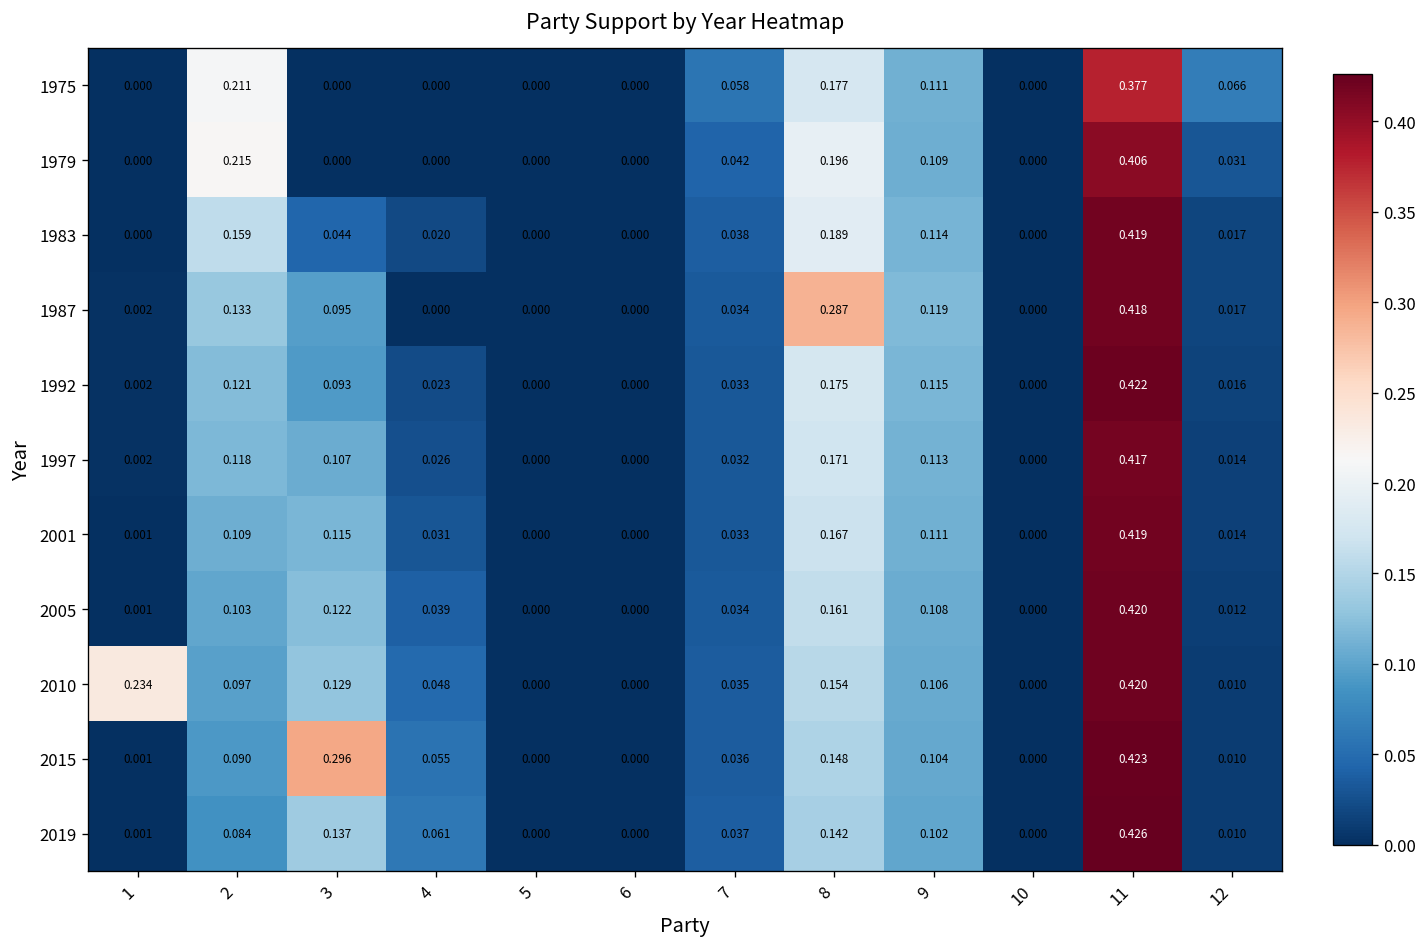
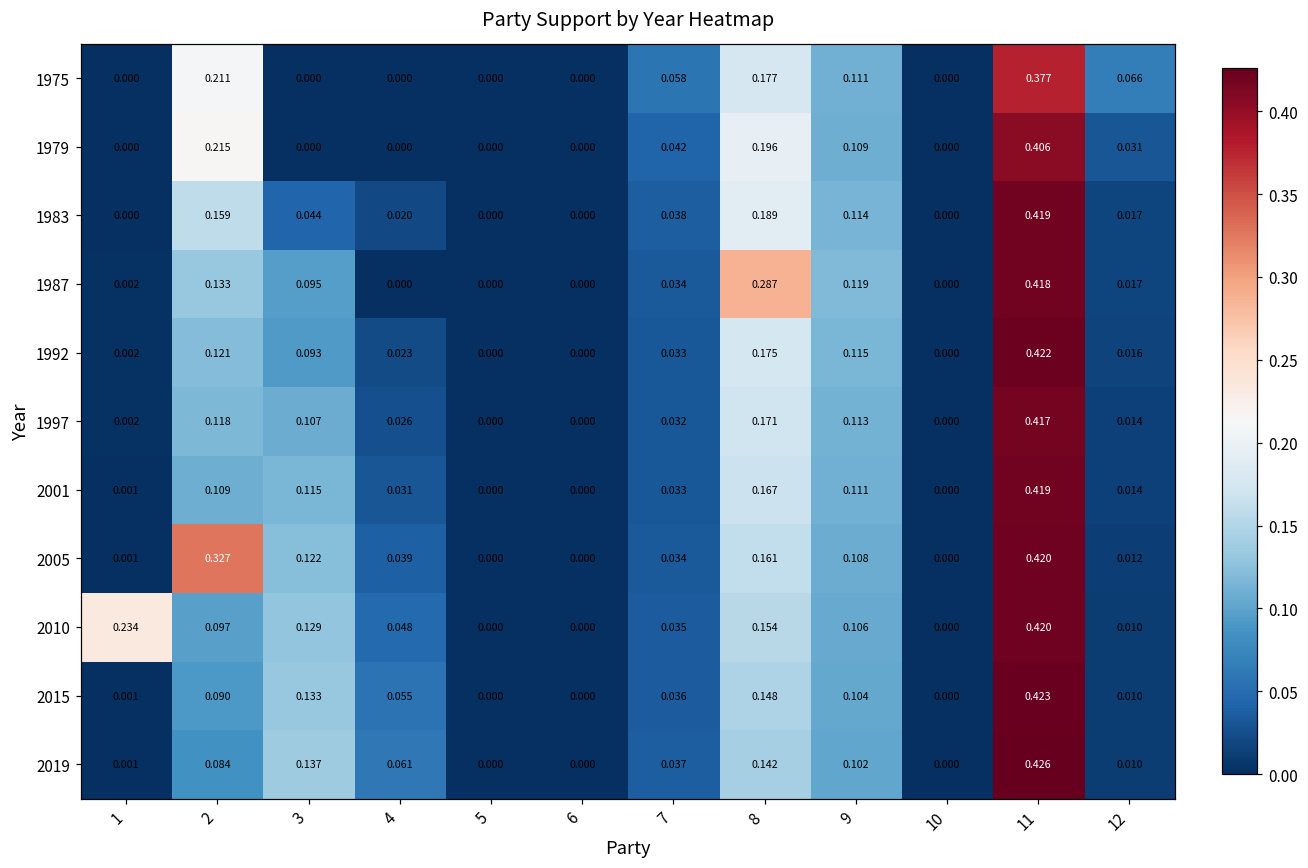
2005, 2: 0.103 -> 0.327
2015, 3: 0.296 -> 0.133
